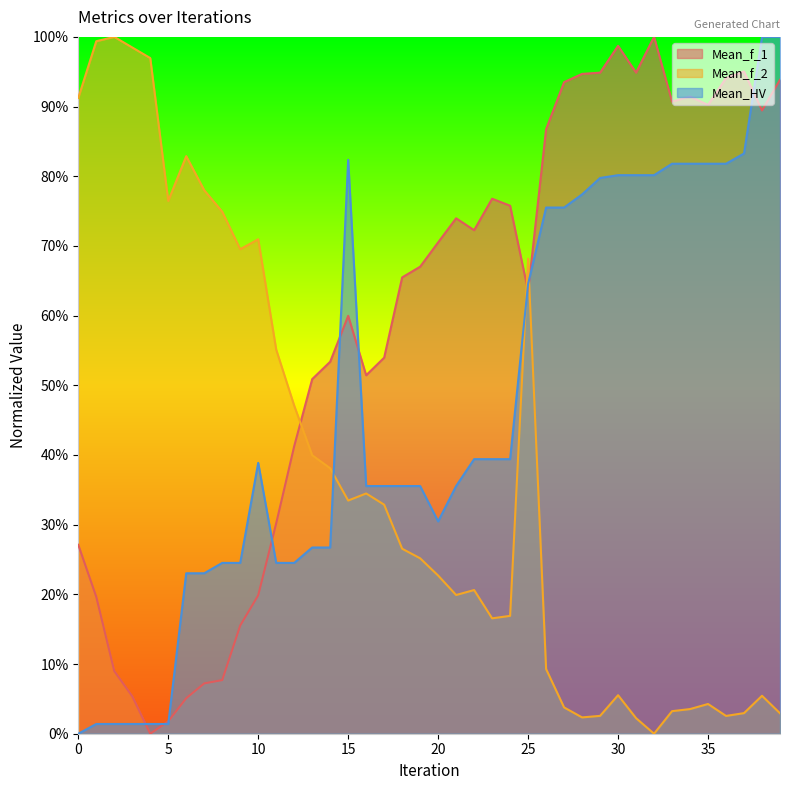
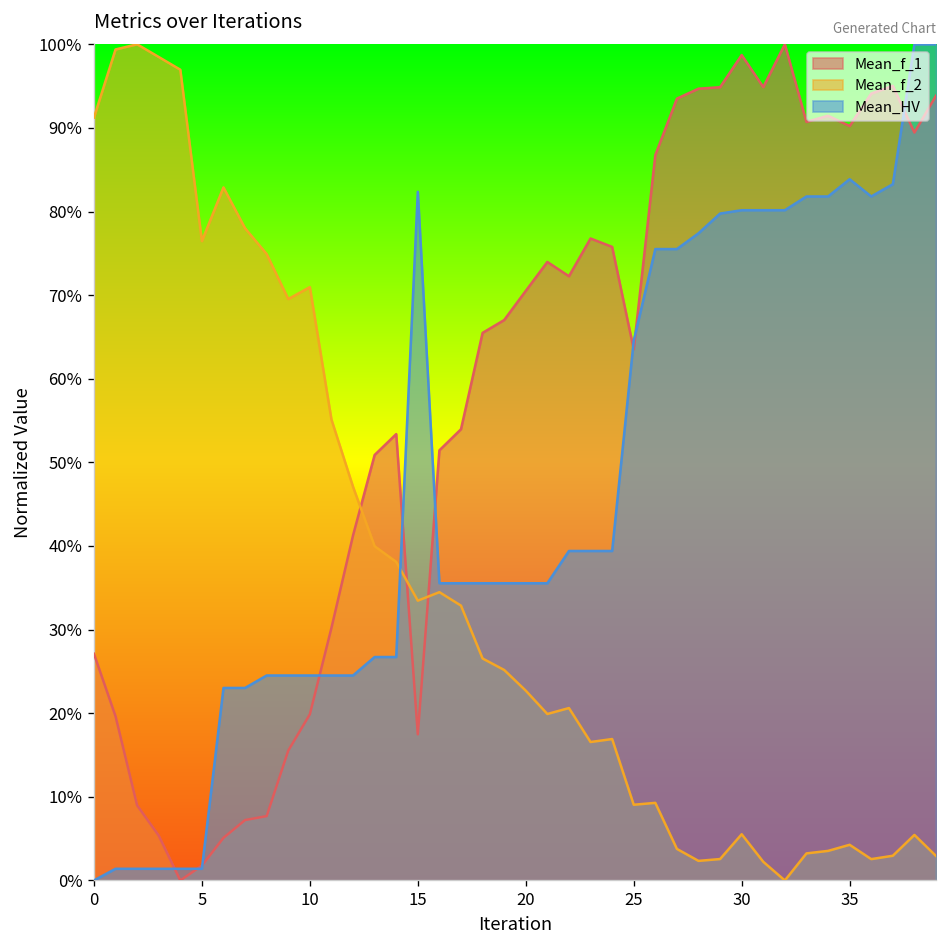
Mean_HV, 10: 39% -> 25%
Mean_f_1, 15: 60% -> 17%
Mean_HV, 20: 30% -> 36%
Mean_f_2, 25: 68% -> 9%
Mean_HV, 35: 82% -> 84%
